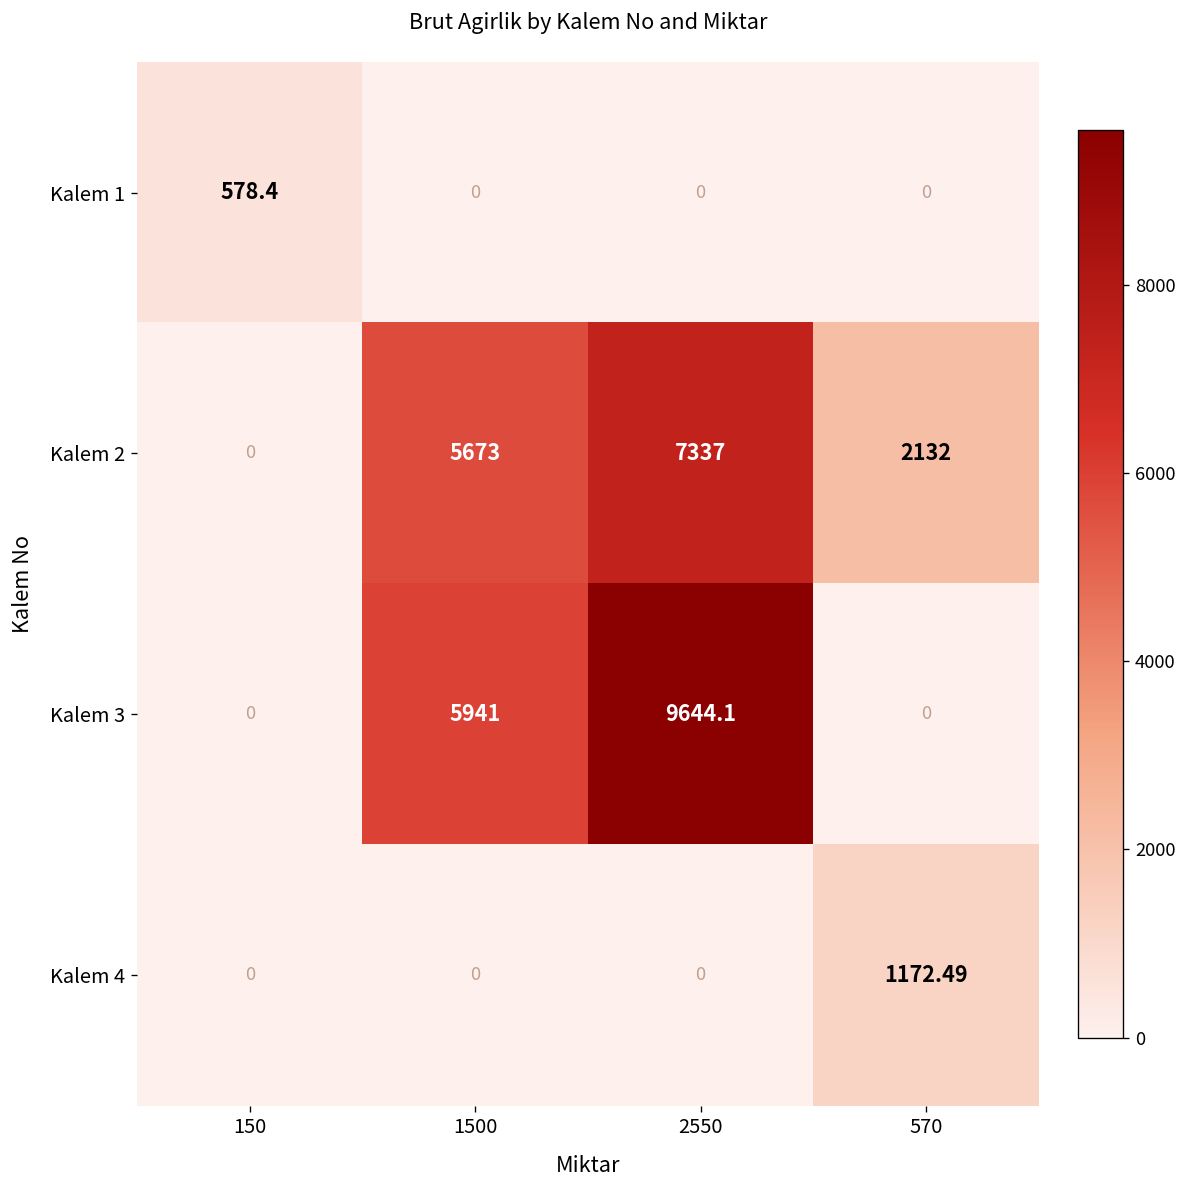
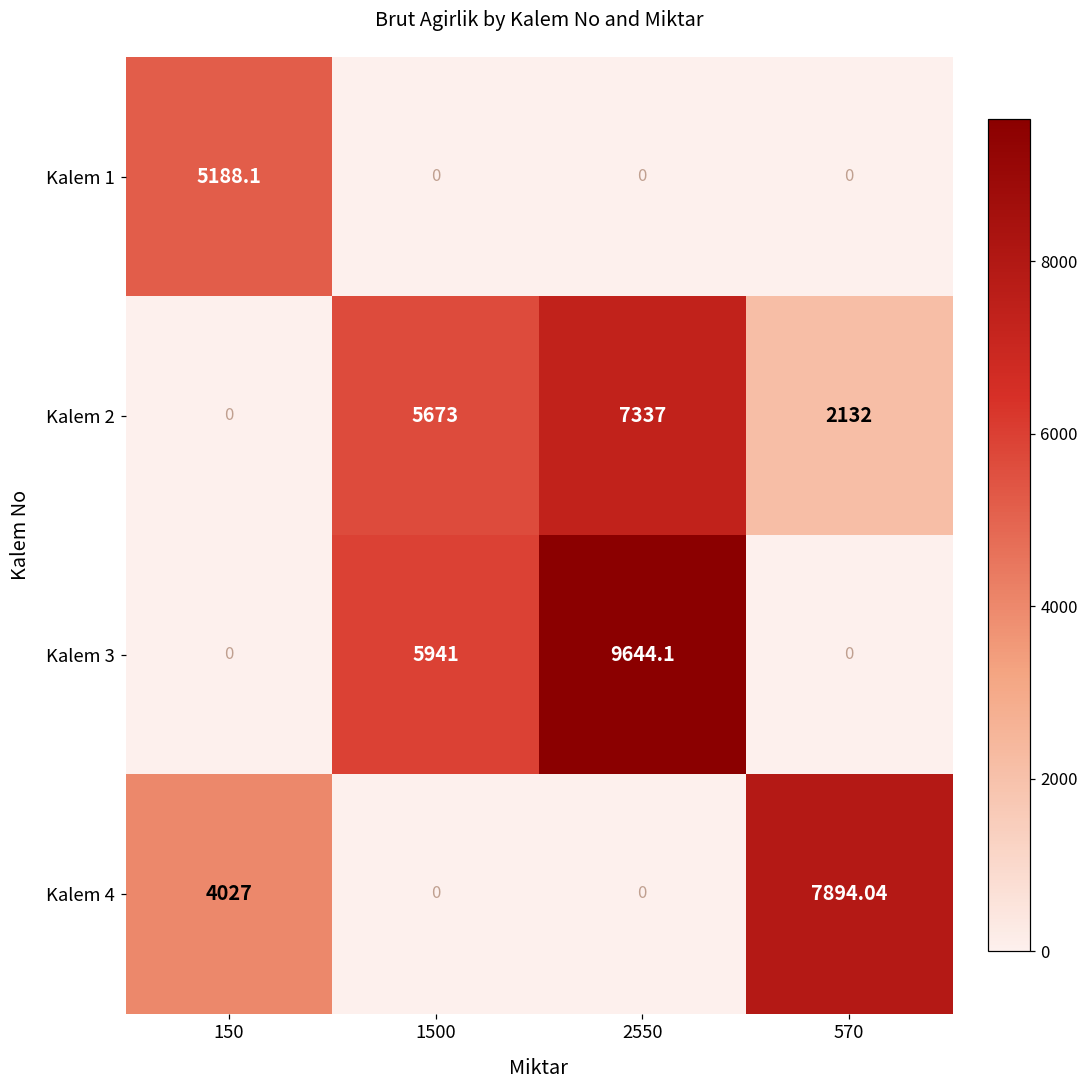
Kalem 1, 150: 578.4 -> 5188.1
Kalem 4, 150: 0 -> 4027
Kalem 4, 570: 1172.49 -> 7894.04
